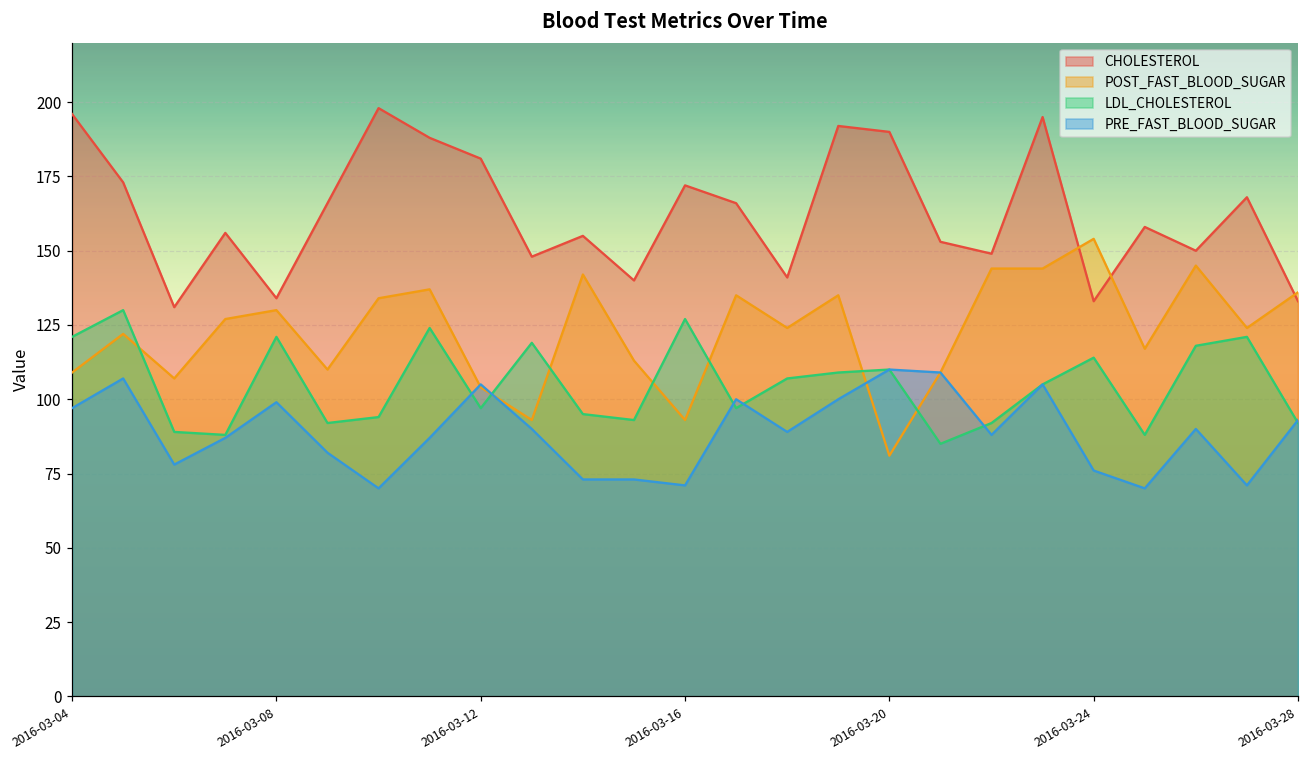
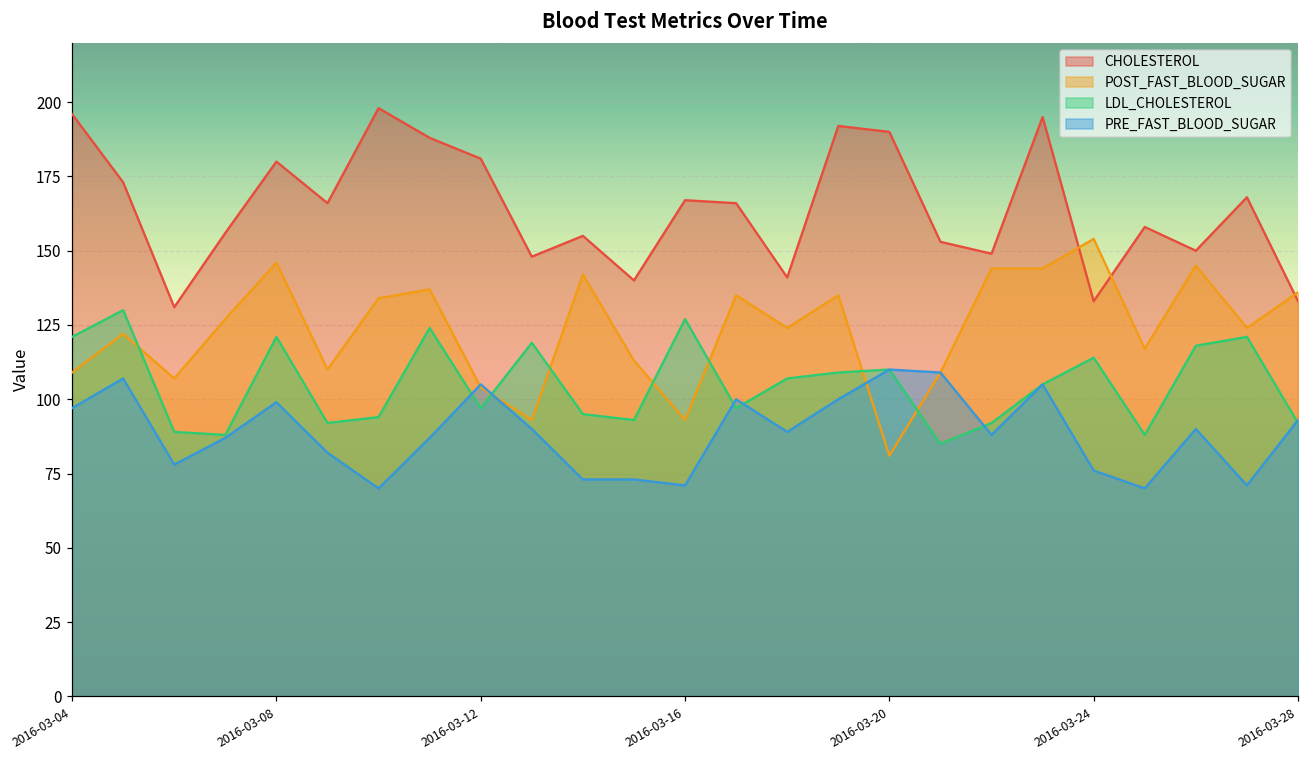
CHOLESTEROL, 2016-03-08: 134 -> 180
POST_FAST_BLOOD_SUGAR, 2016-03-08: 130 -> 146
CHOLESTEROL, 2016-03-16: 172 -> 167
